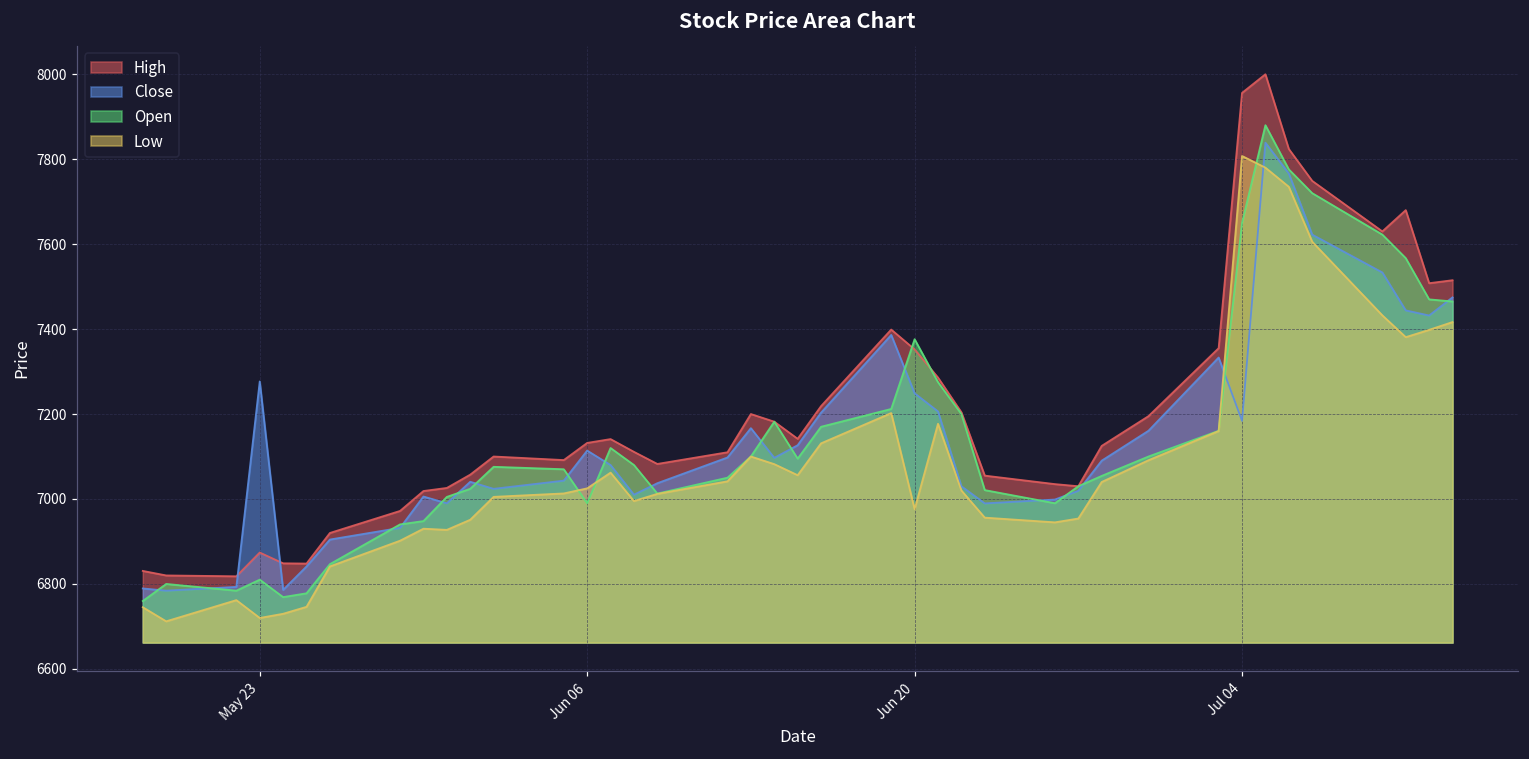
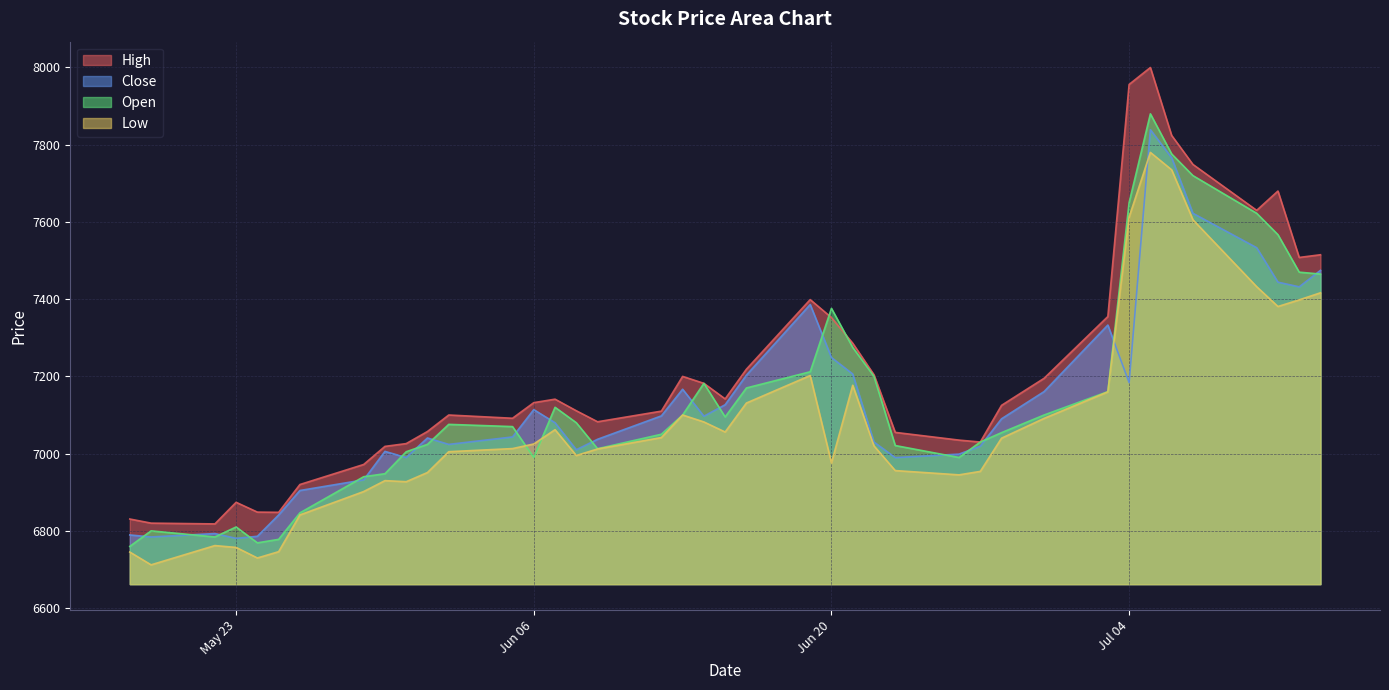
Close, May 23: 7280 -> 6780
Low, May 23: 6720 -> 6760
Low, Jul 04: 7810 -> 7610
